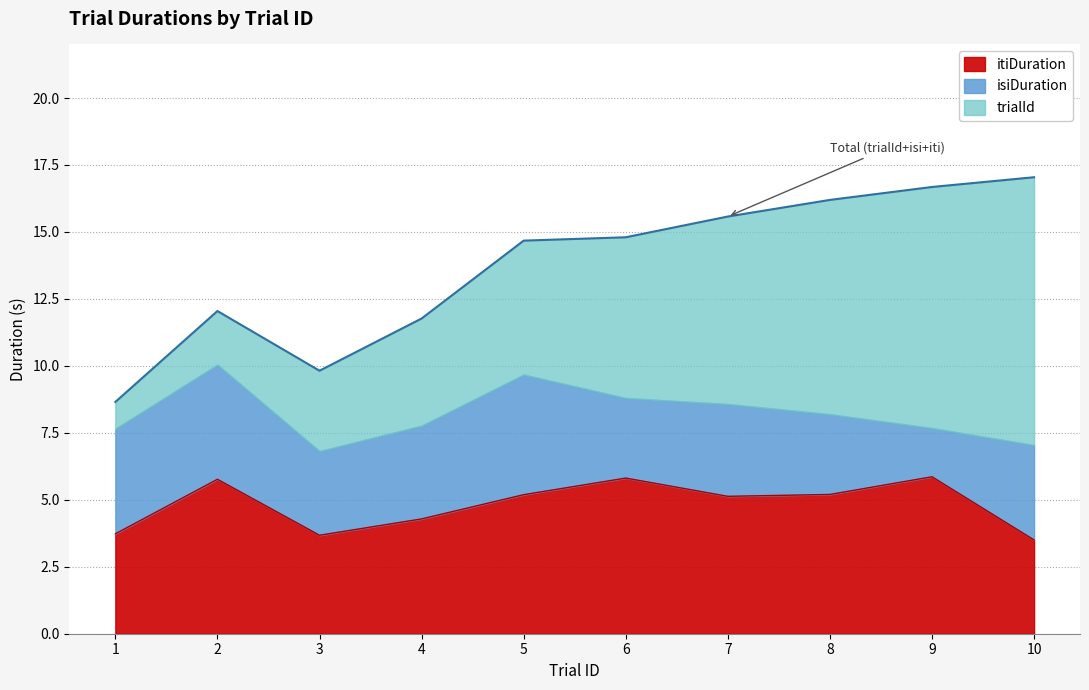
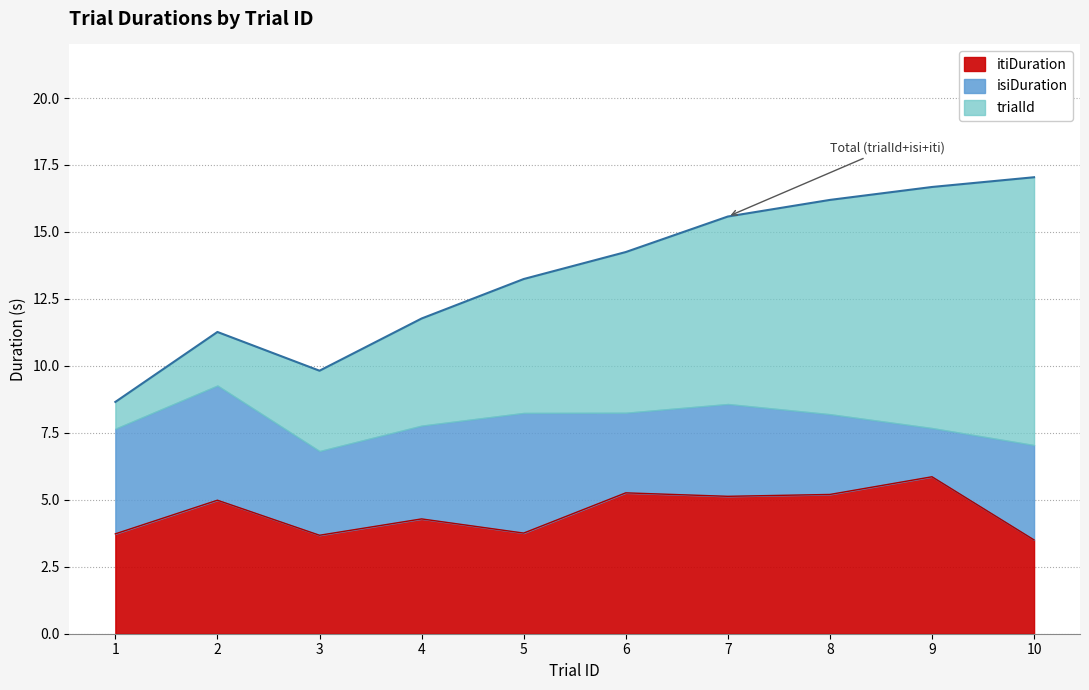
itiDuration, 2: 5.8 -> 5.0
itiDuration, 5: 5.2 -> 3.8
itiDuration, 6: 5.8 -> 5.3
